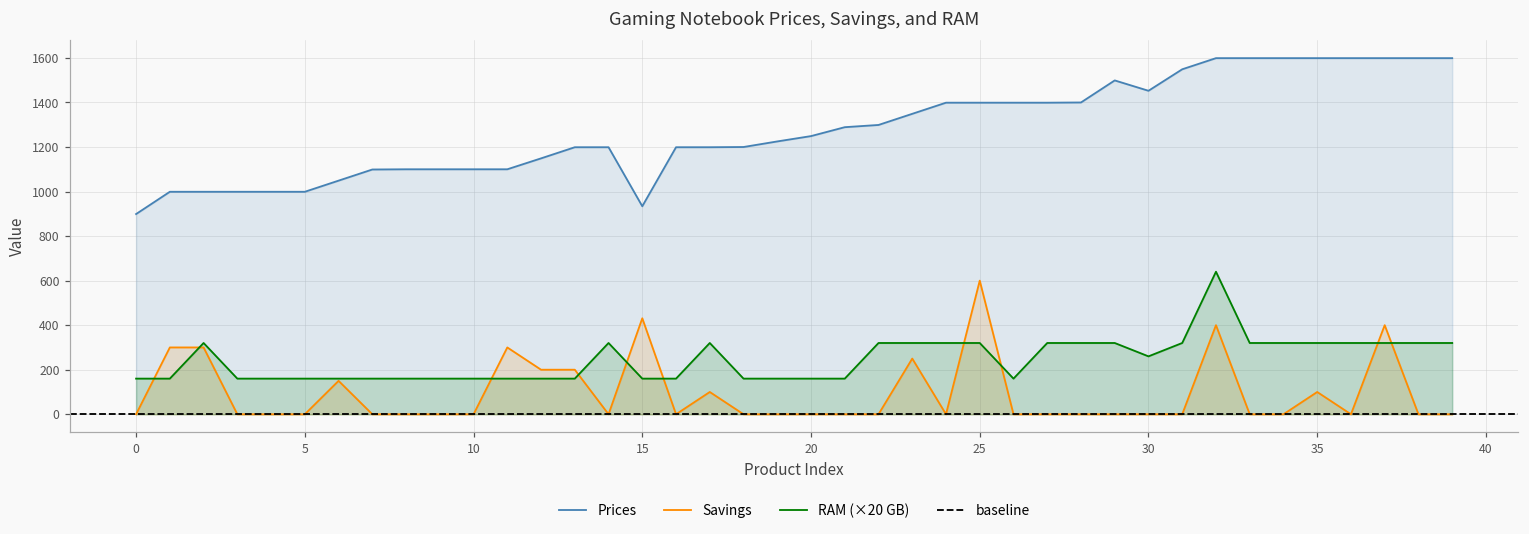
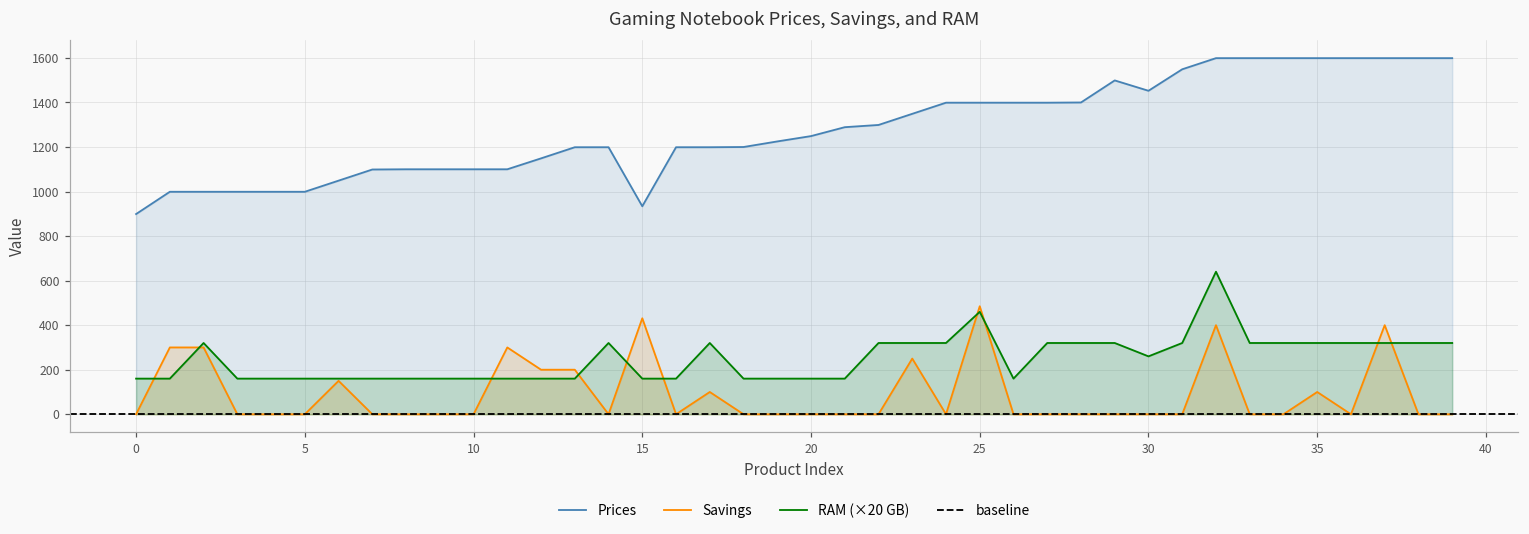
Savings, 25: 600 -> 490
RAM (×20 GB), 25: 320 -> 460
